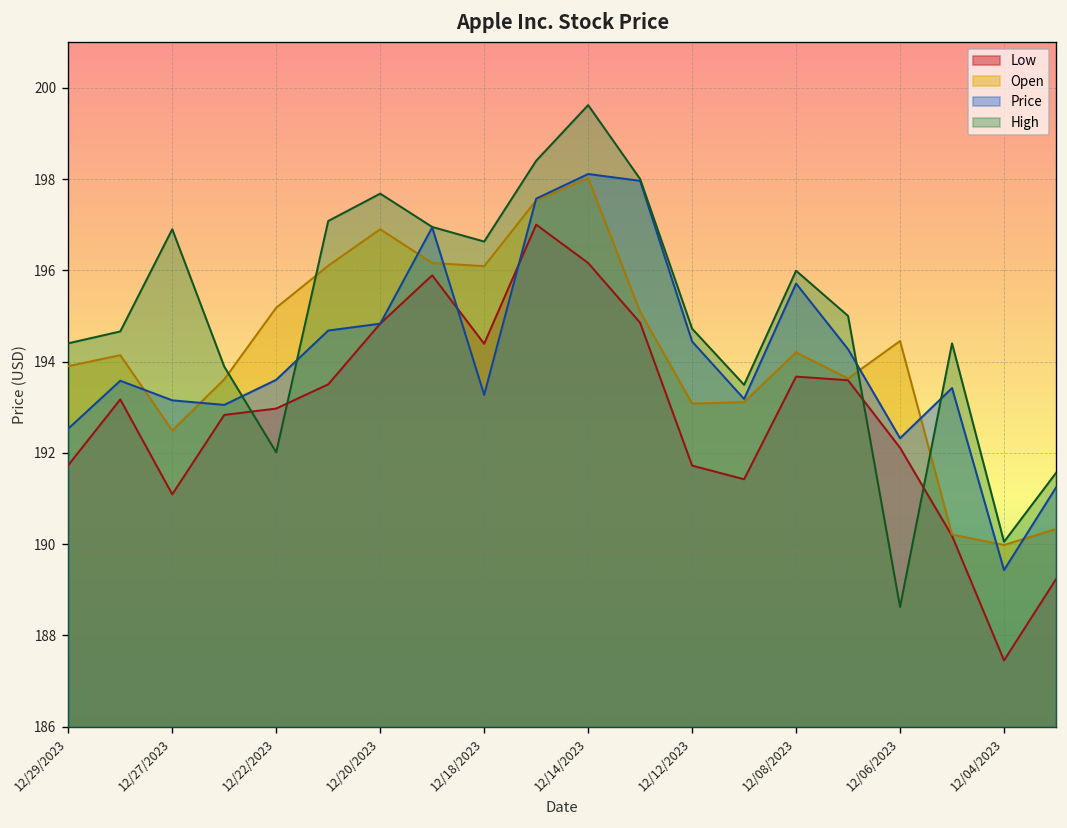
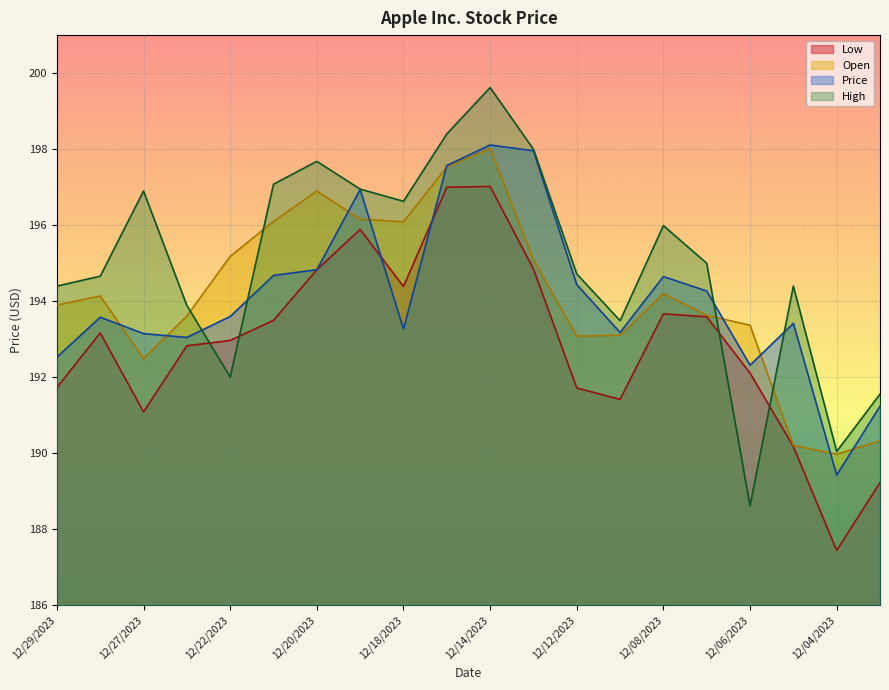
Low, 12/14/2023: 196.2 -> 197.0
Price, 12/08/2023: 195.7 -> 194.7
Open, 12/06/2023: 194.5 -> 193.4
